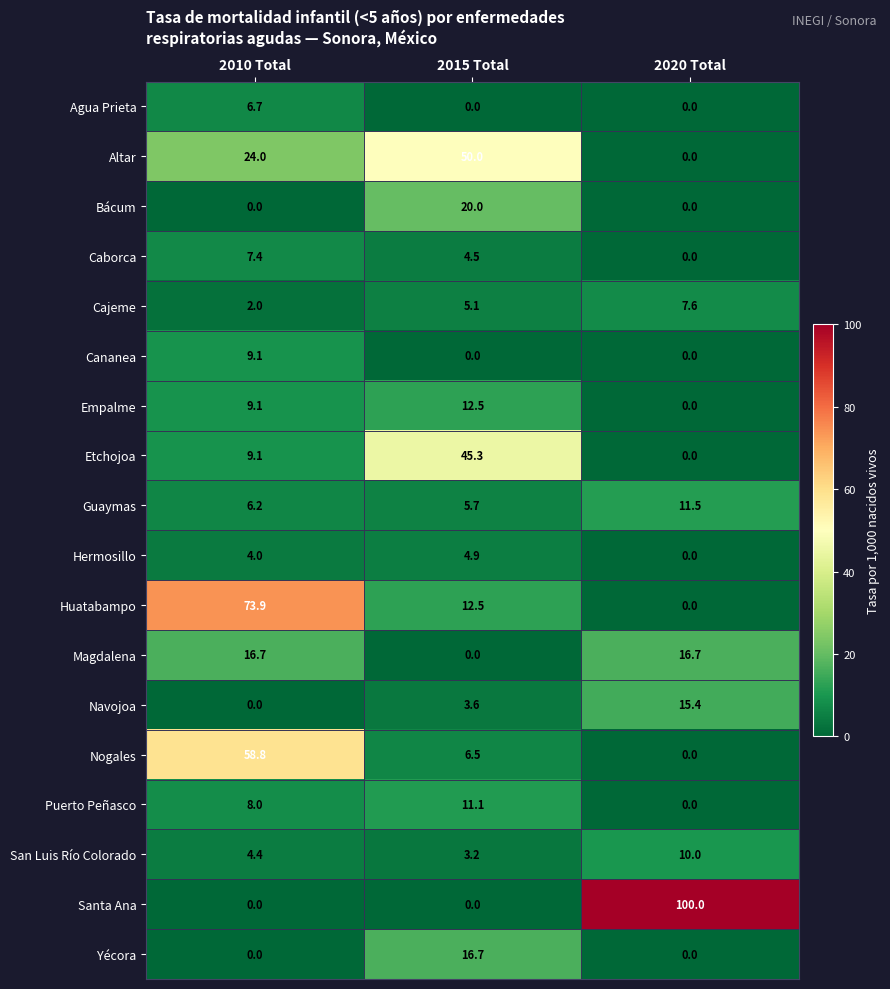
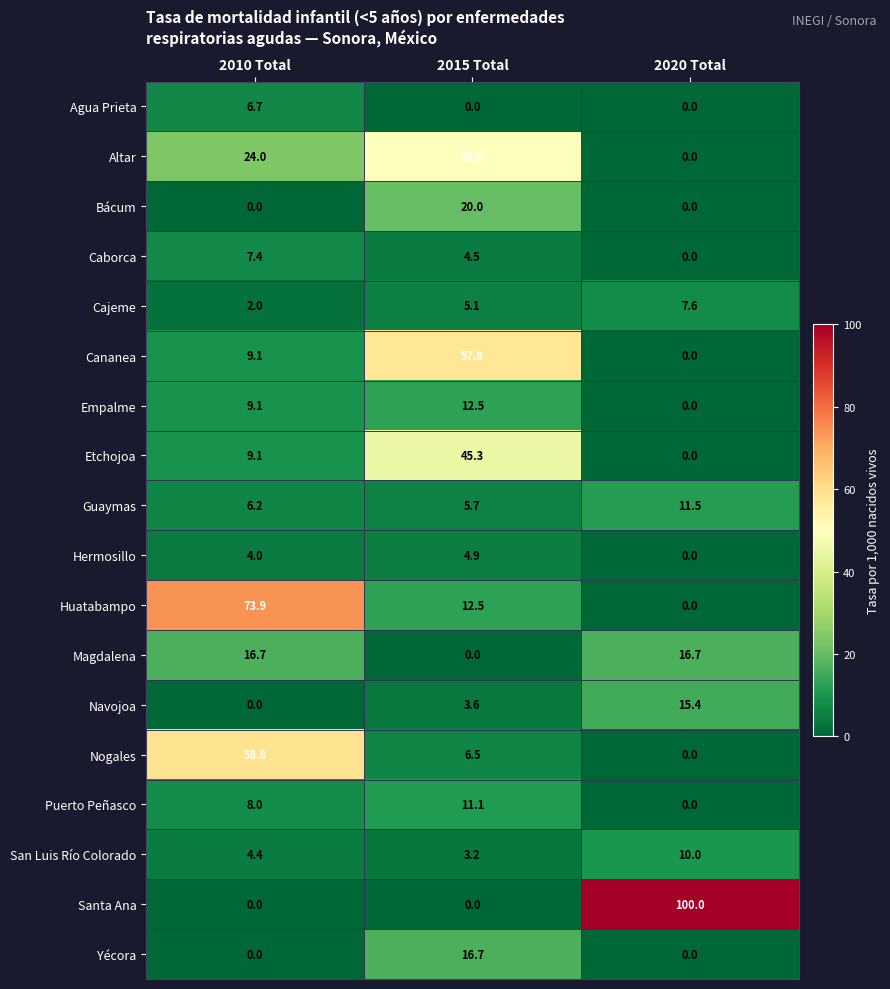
Cananea, 2015 Total: 0.0 -> 57.8
